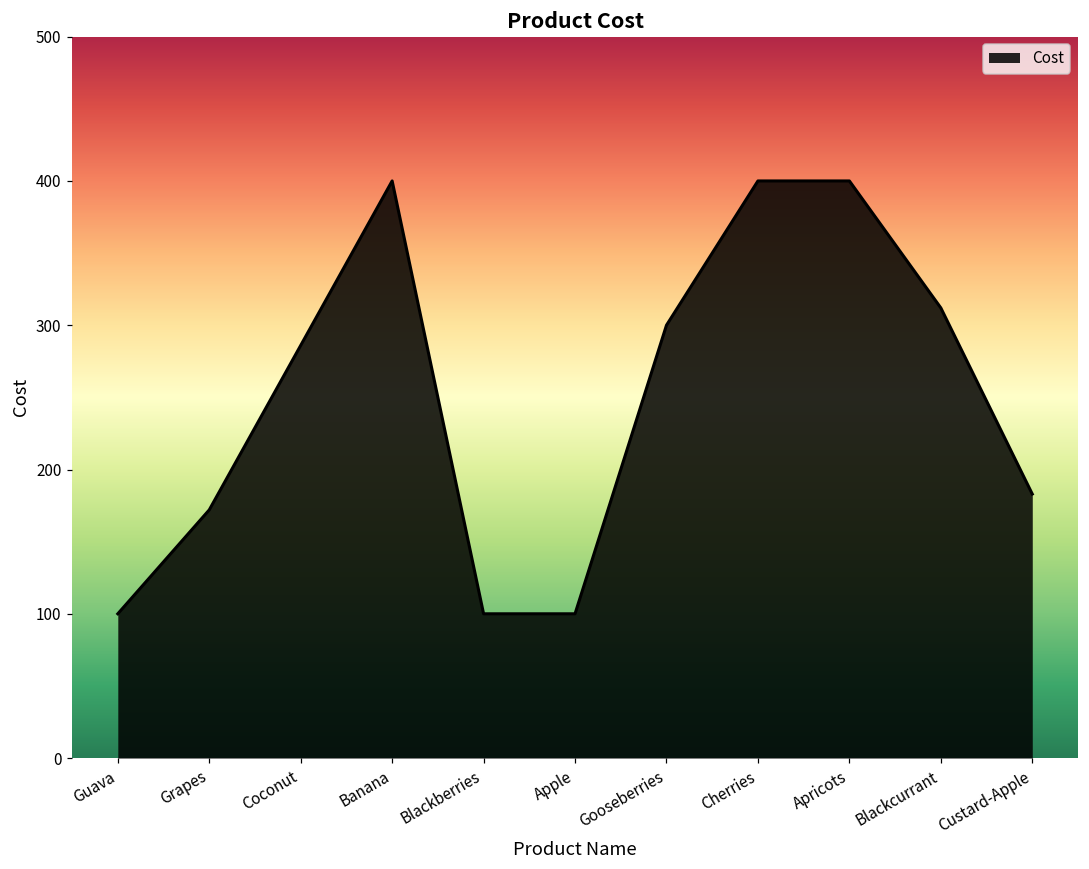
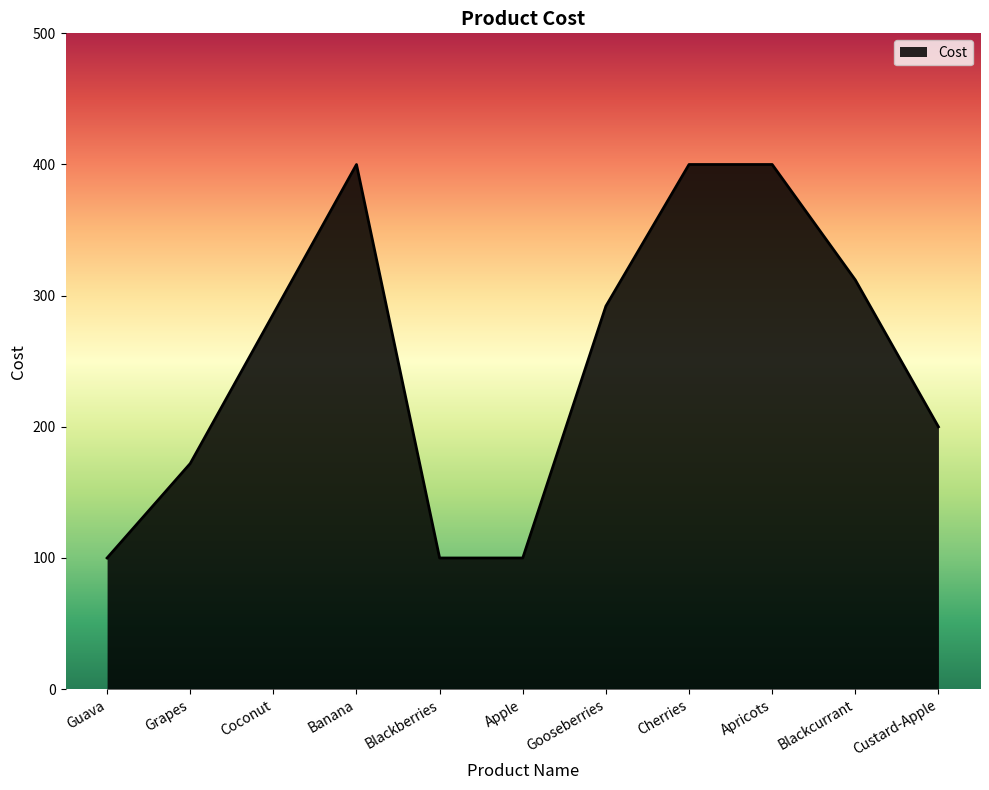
Gooseberries: 300 -> 292
Custard-Apple: 183 -> 200
